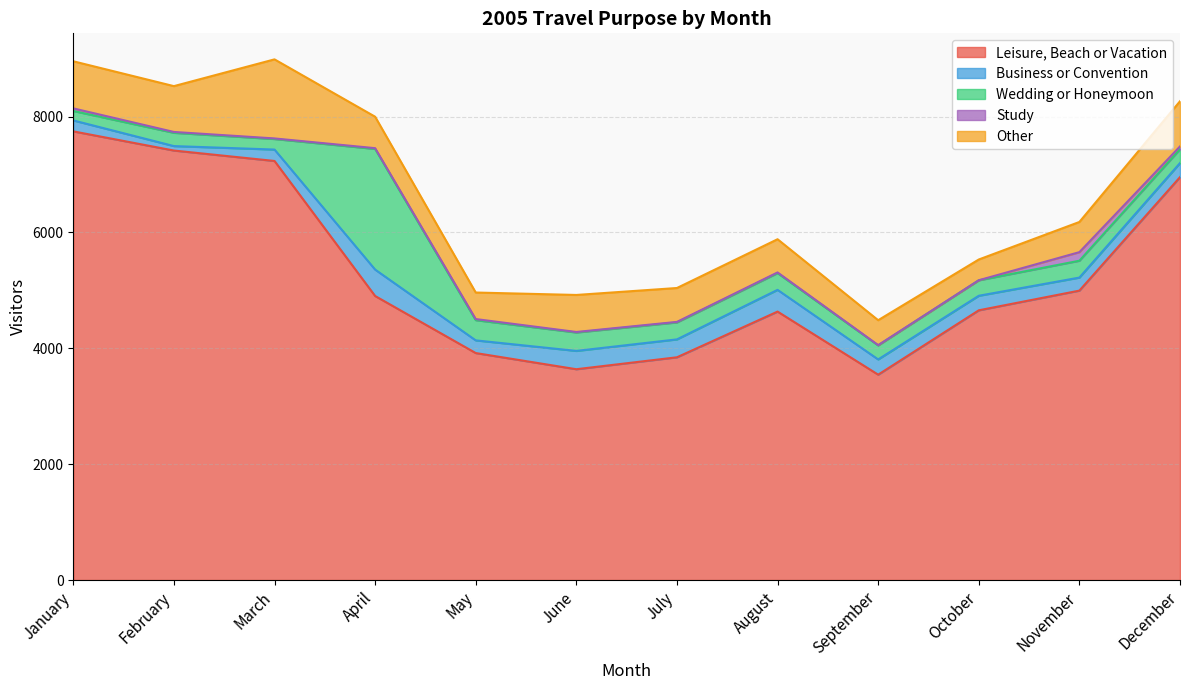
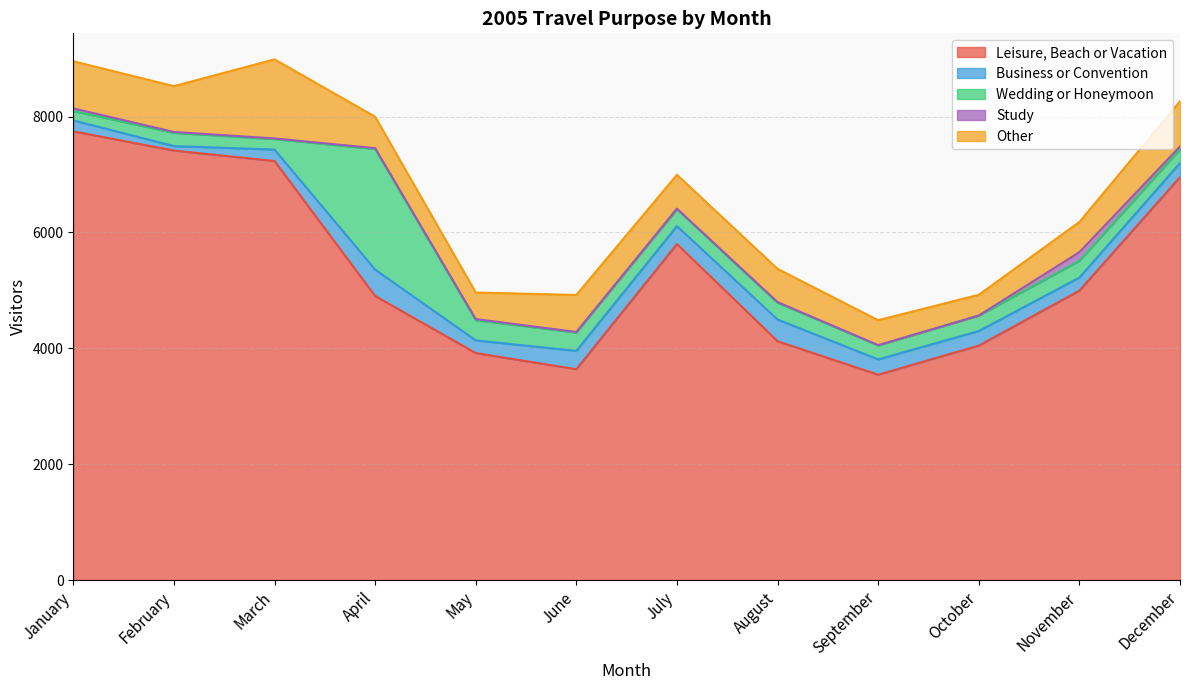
Leisure, Beach or Vacation, July: 3800 -> 5800
Leisure, Beach or Vacation, August: 4600 -> 4100
Leisure, Beach or Vacation, October: 4700 -> 4000
